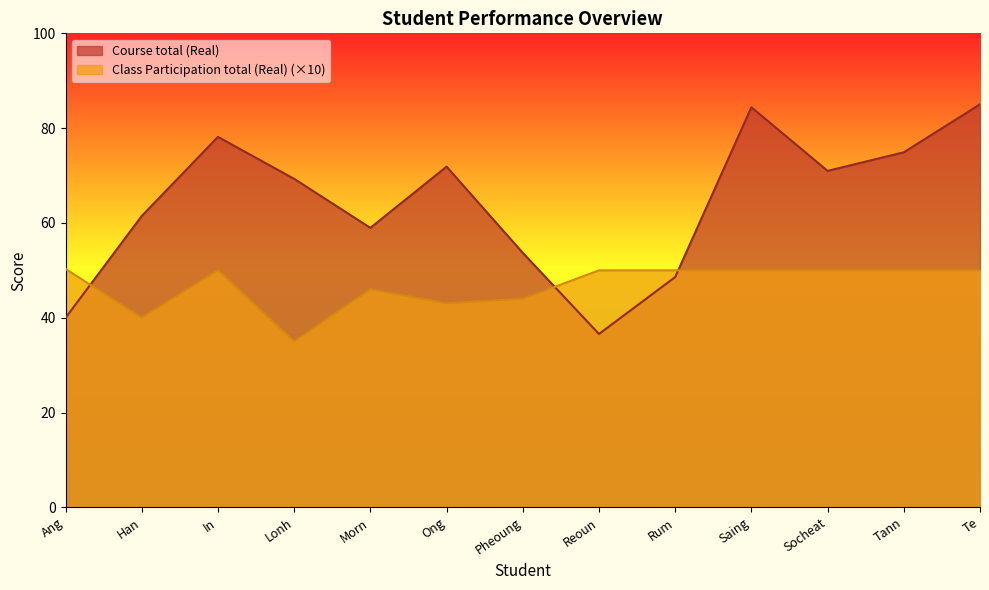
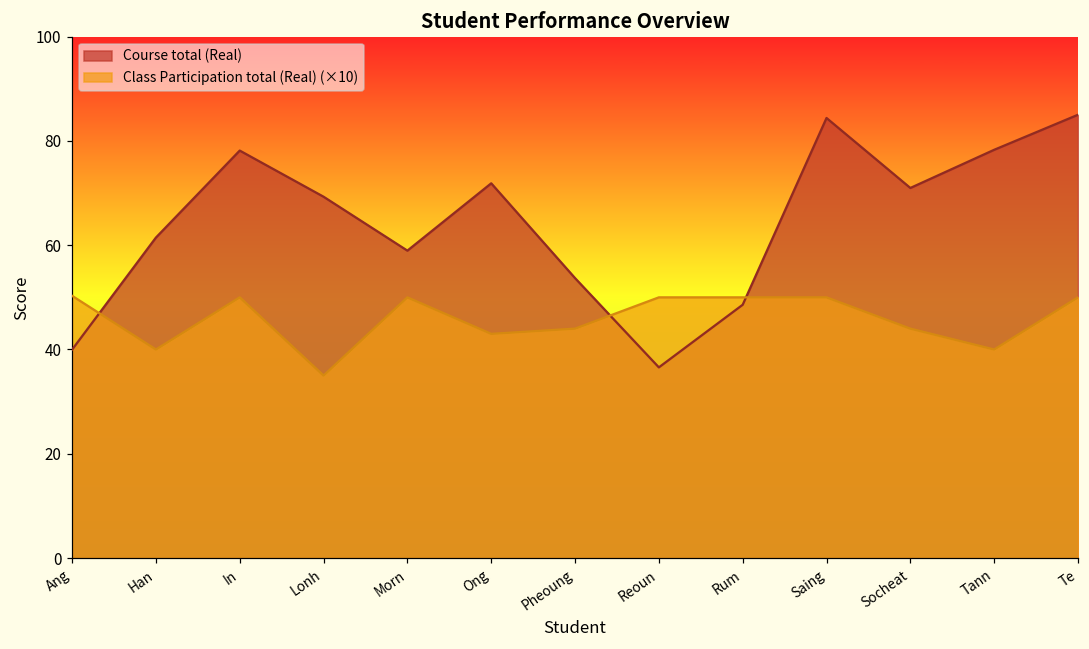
Class Participation total (Real) (×10), Morn: 46 -> 50
Class Participation total (Real) (×10), Socheat: 50 -> 44
Course total (Real), Tann: 75 -> 78
Class Participation total (Real) (×10), Tann: 50 -> 40
